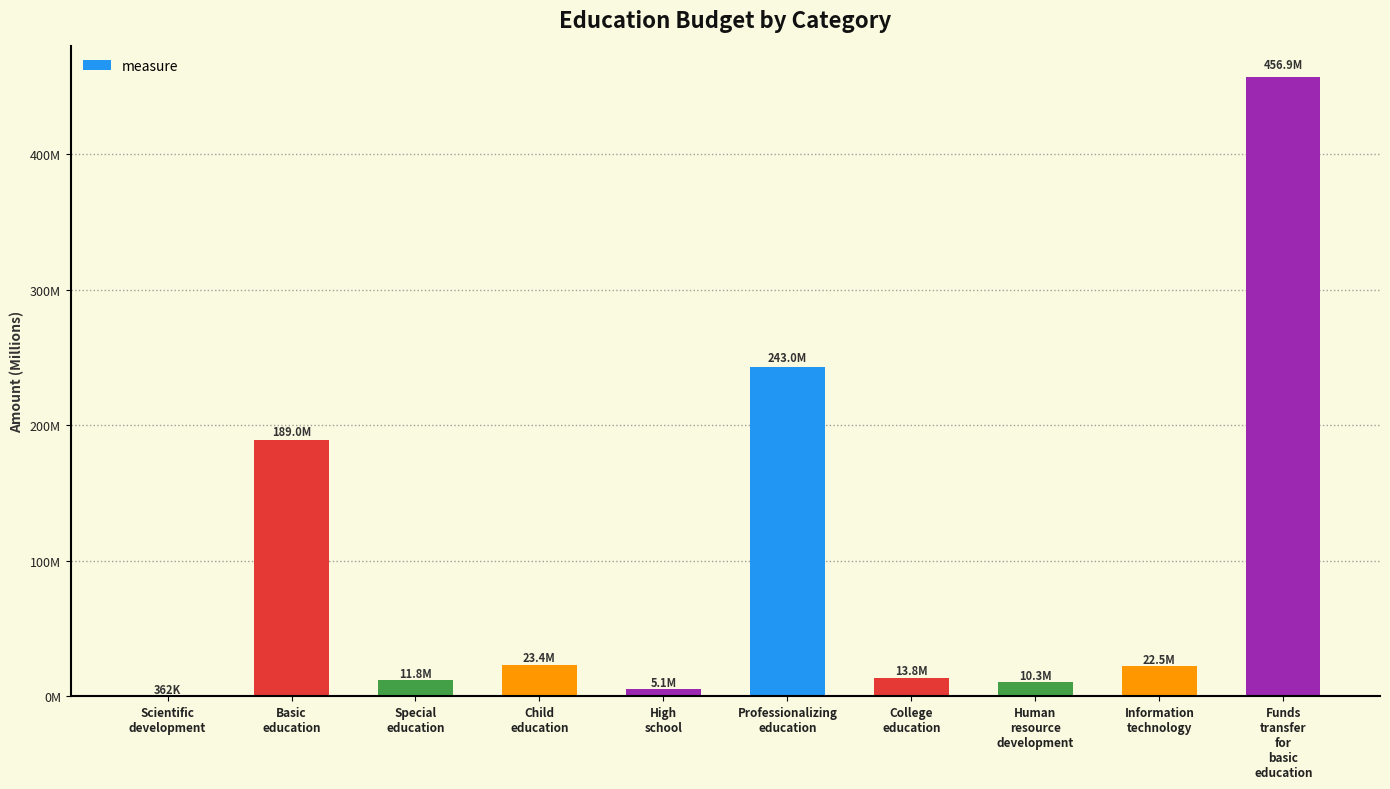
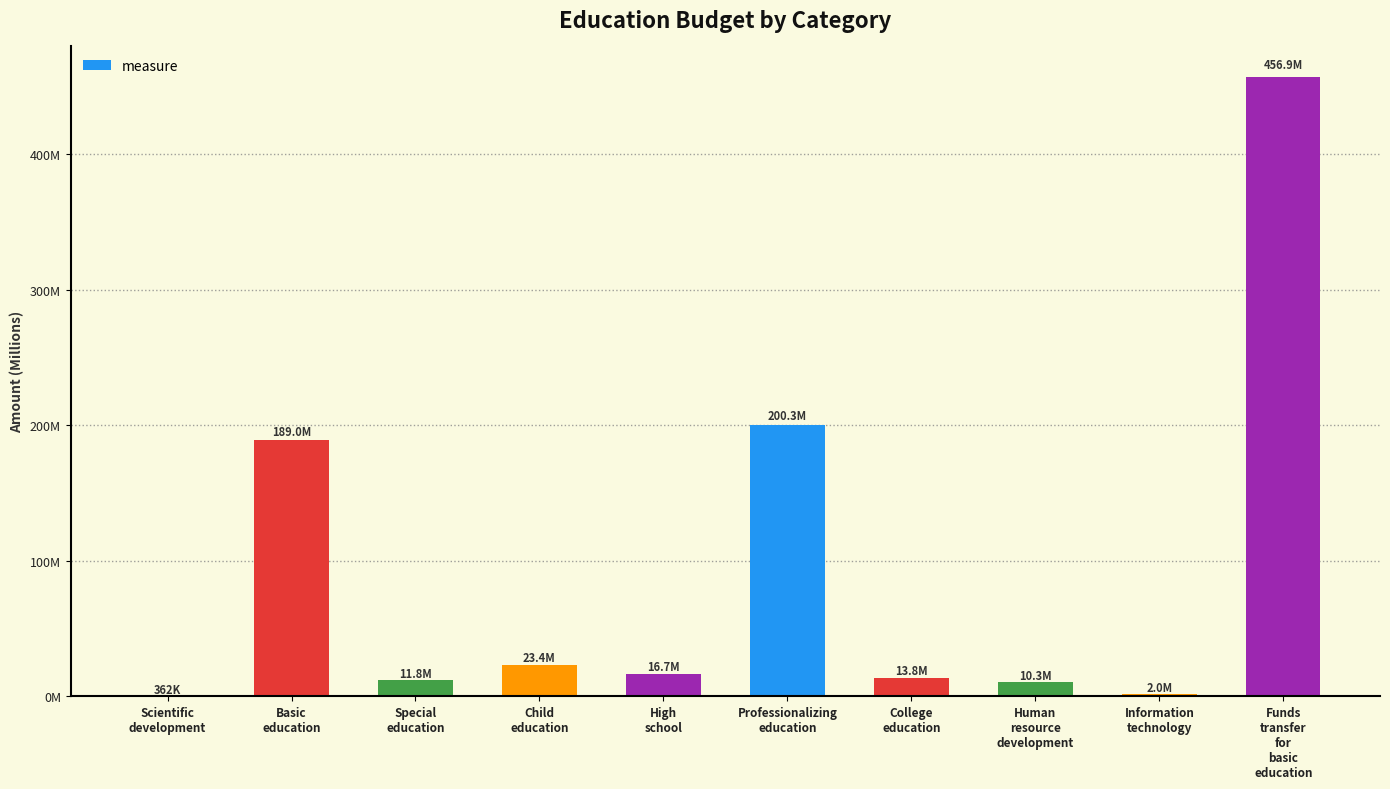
High school: 5.1M -> 16.7M
Professionalizing education: 243.0M -> 200.3M
Information technology: 22.5M -> 2.0M
